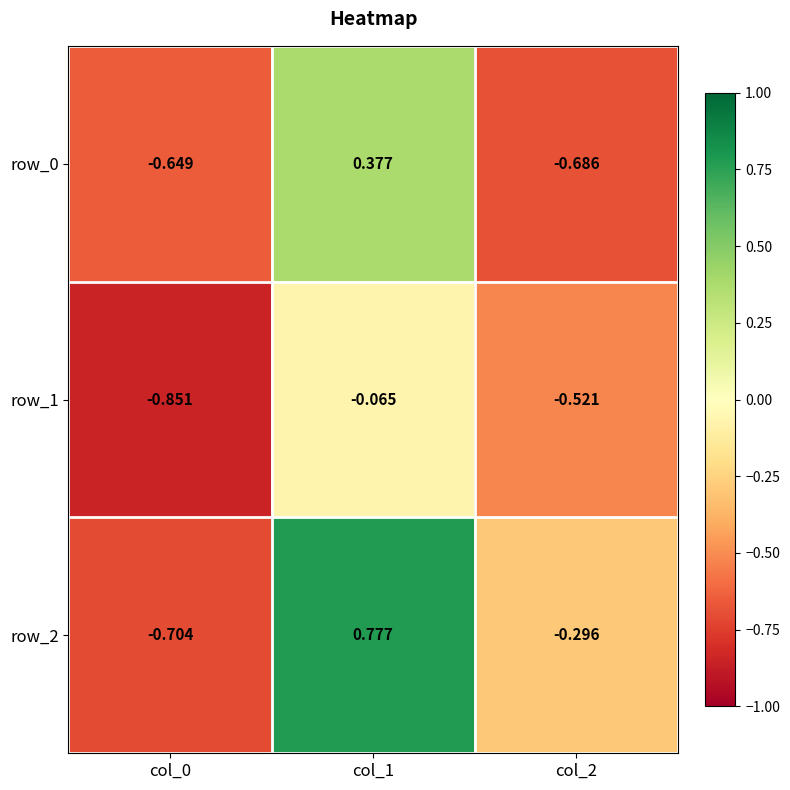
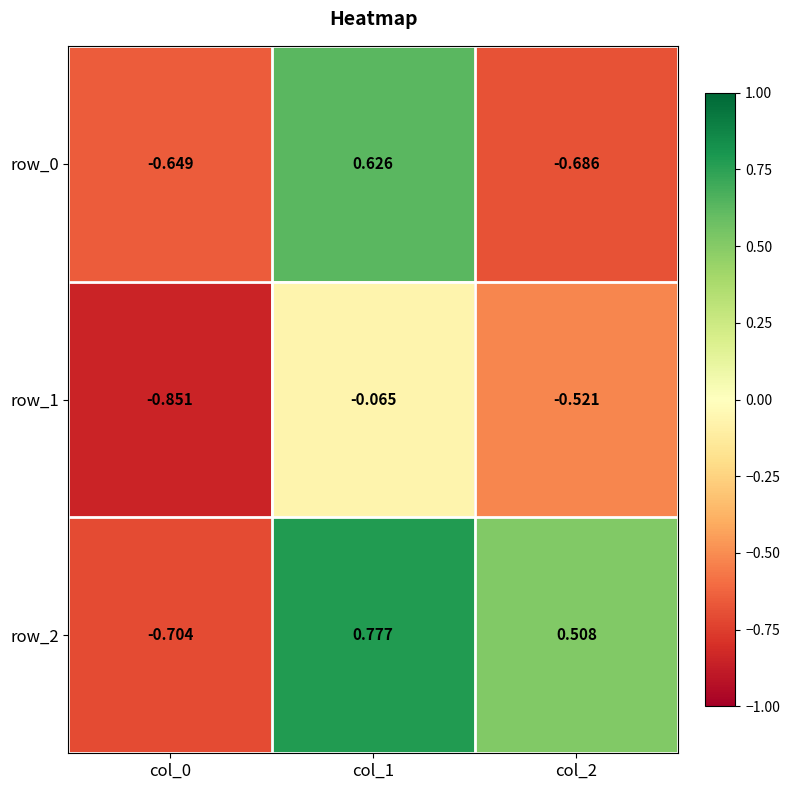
row_0, col_1: 0.377 -> 0.626
row_2, col_2: -0.296 -> 0.508
